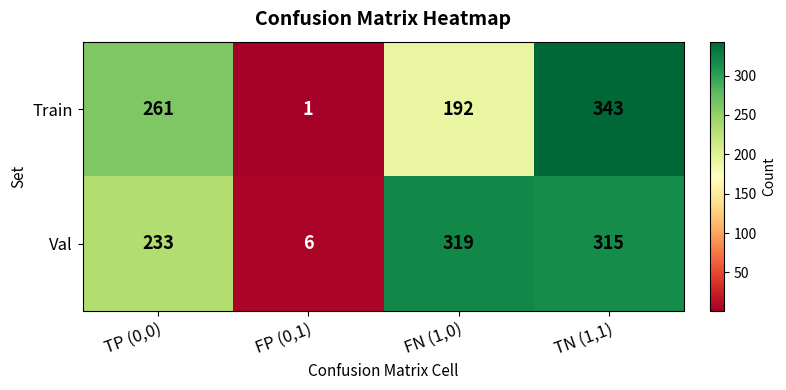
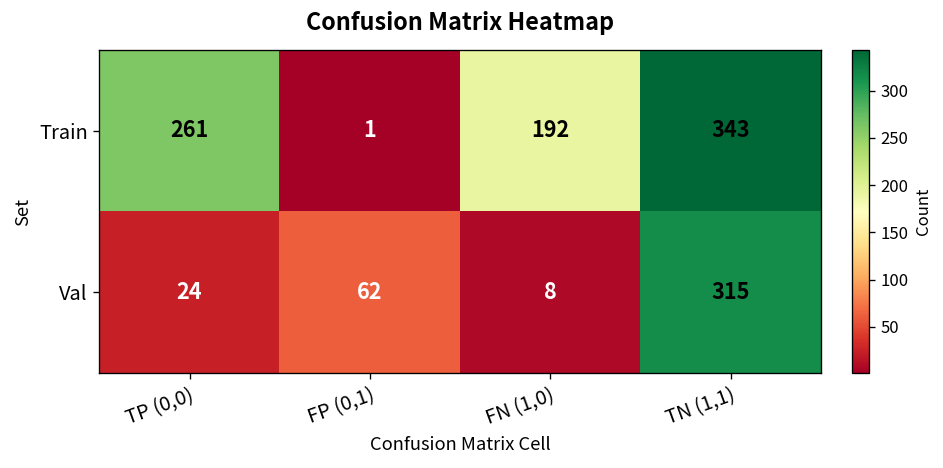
Val, TP (0,0): 233 -> 24
Val, FP (0,1): 6 -> 62
Val, FN (1,0): 319 -> 8
